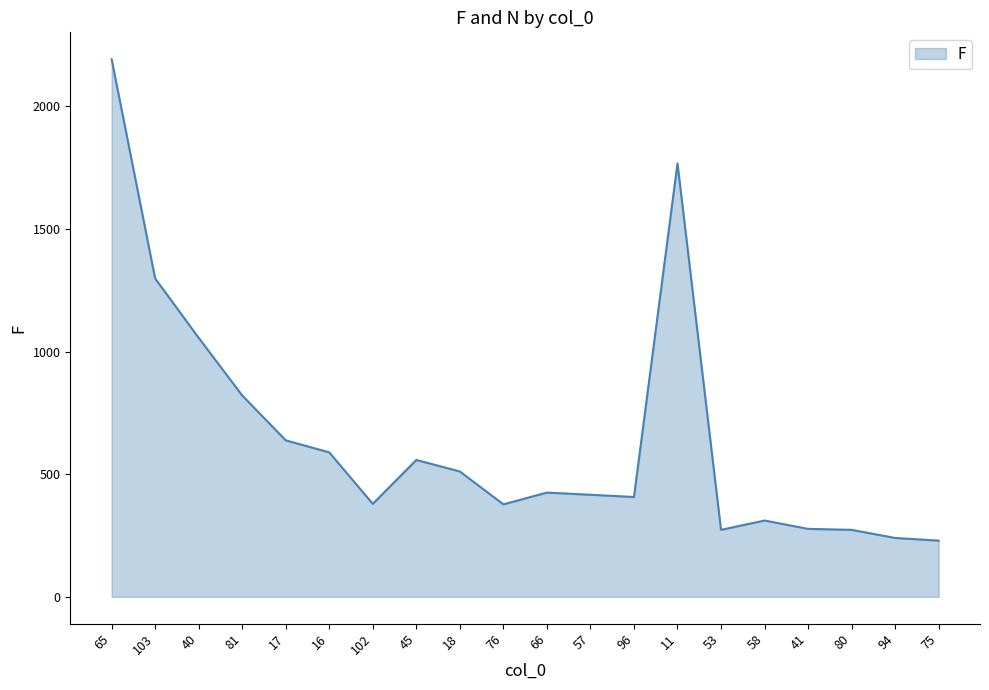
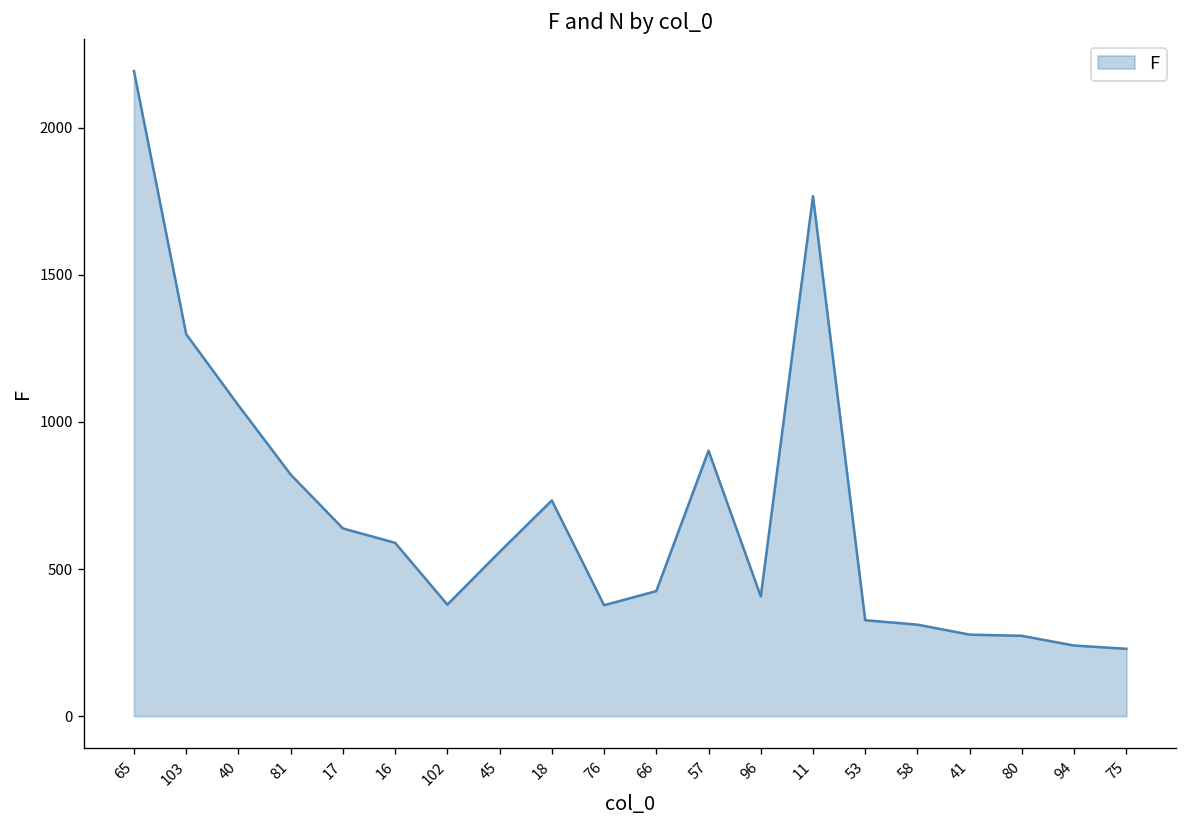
18: 510 -> 730
57: 420 -> 900
53: 270 -> 330
